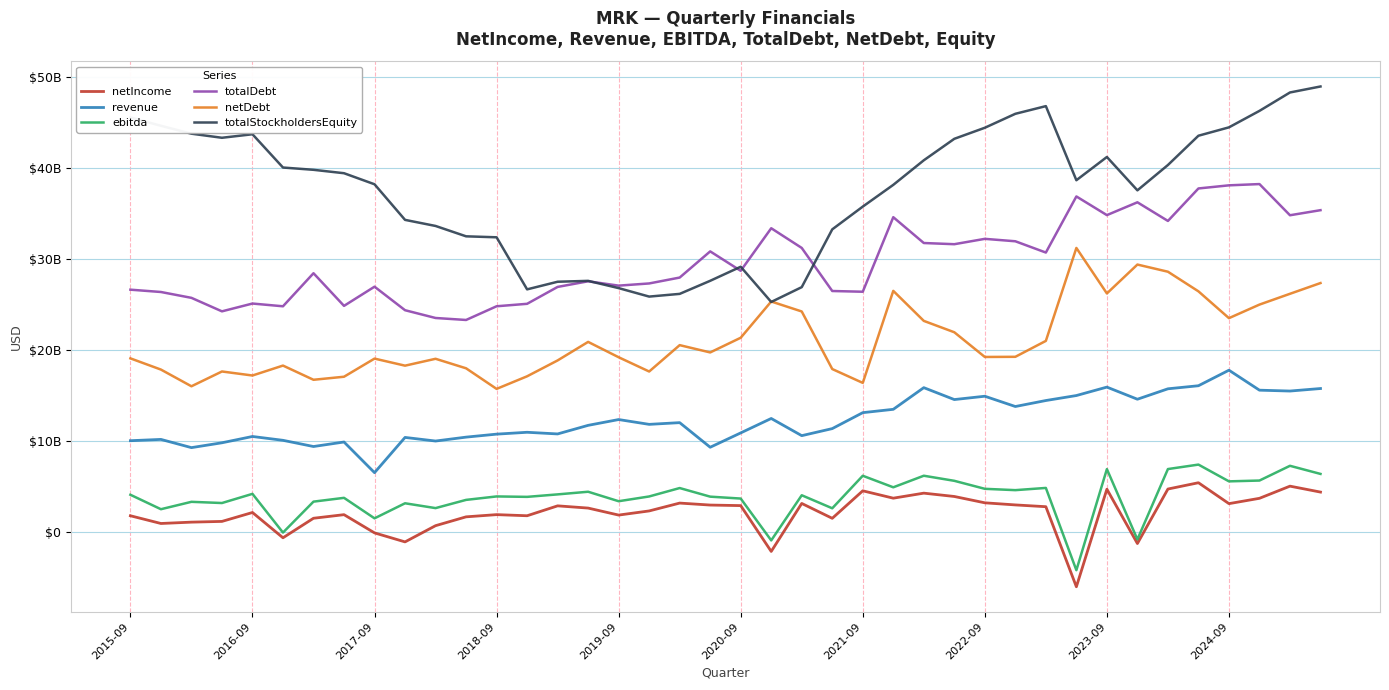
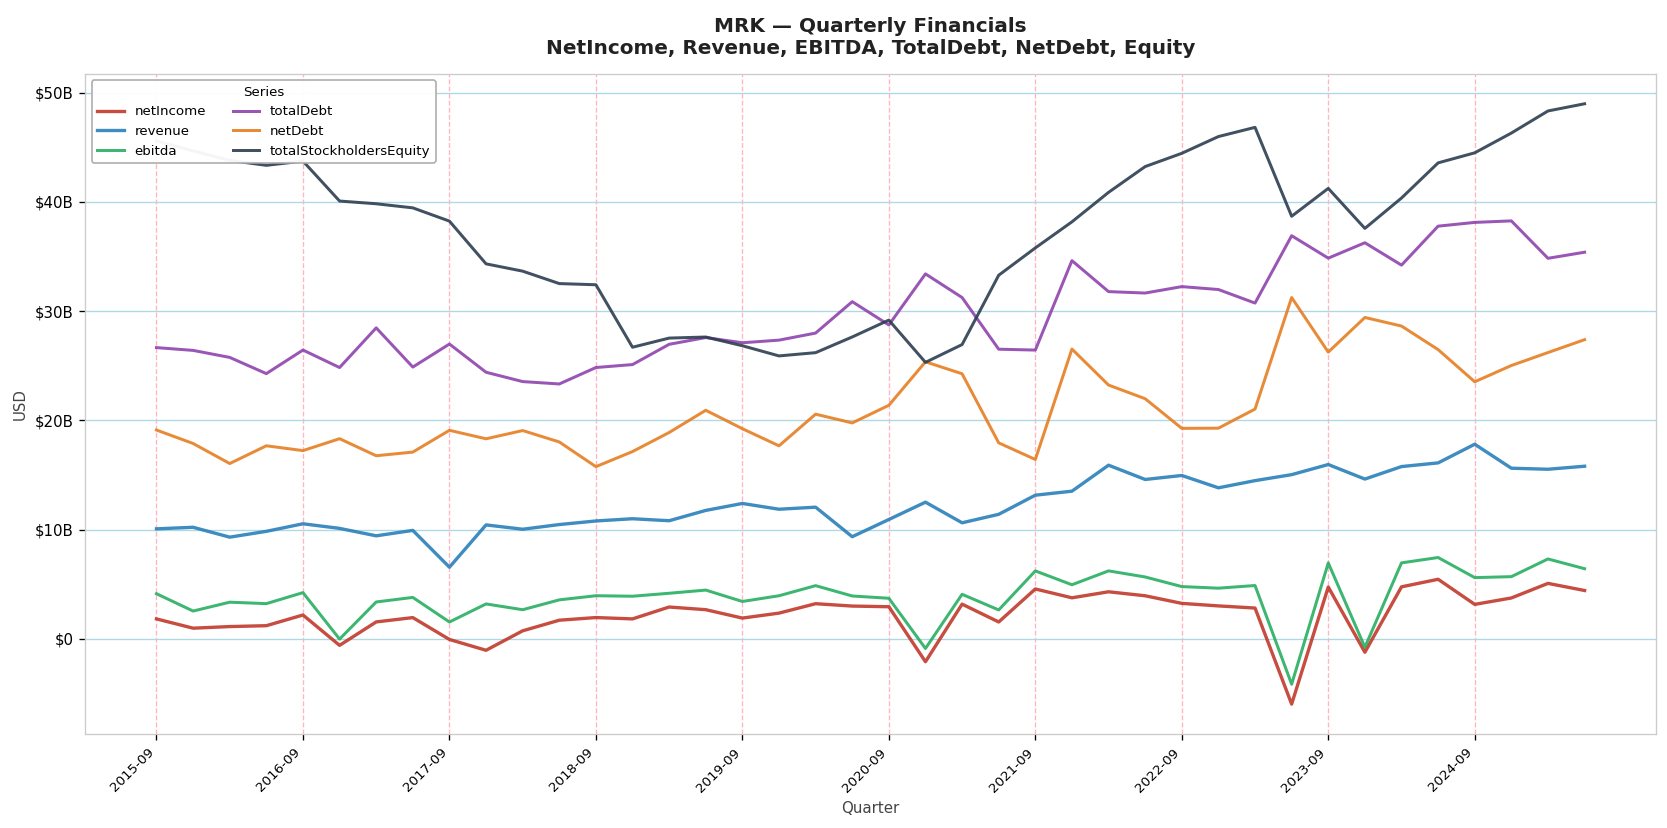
totalDebt, 2016-09: $25000000000 -> $26000000000
